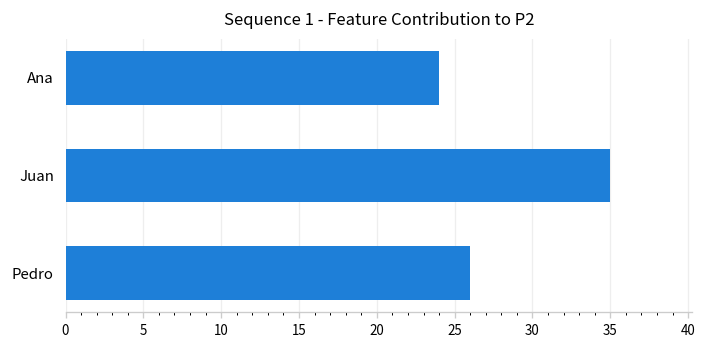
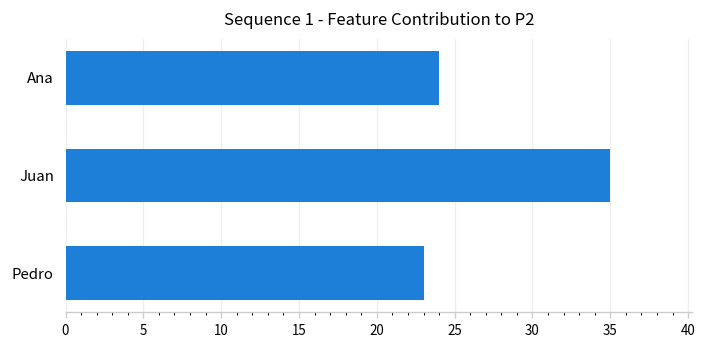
Pedro: 26 -> 23
